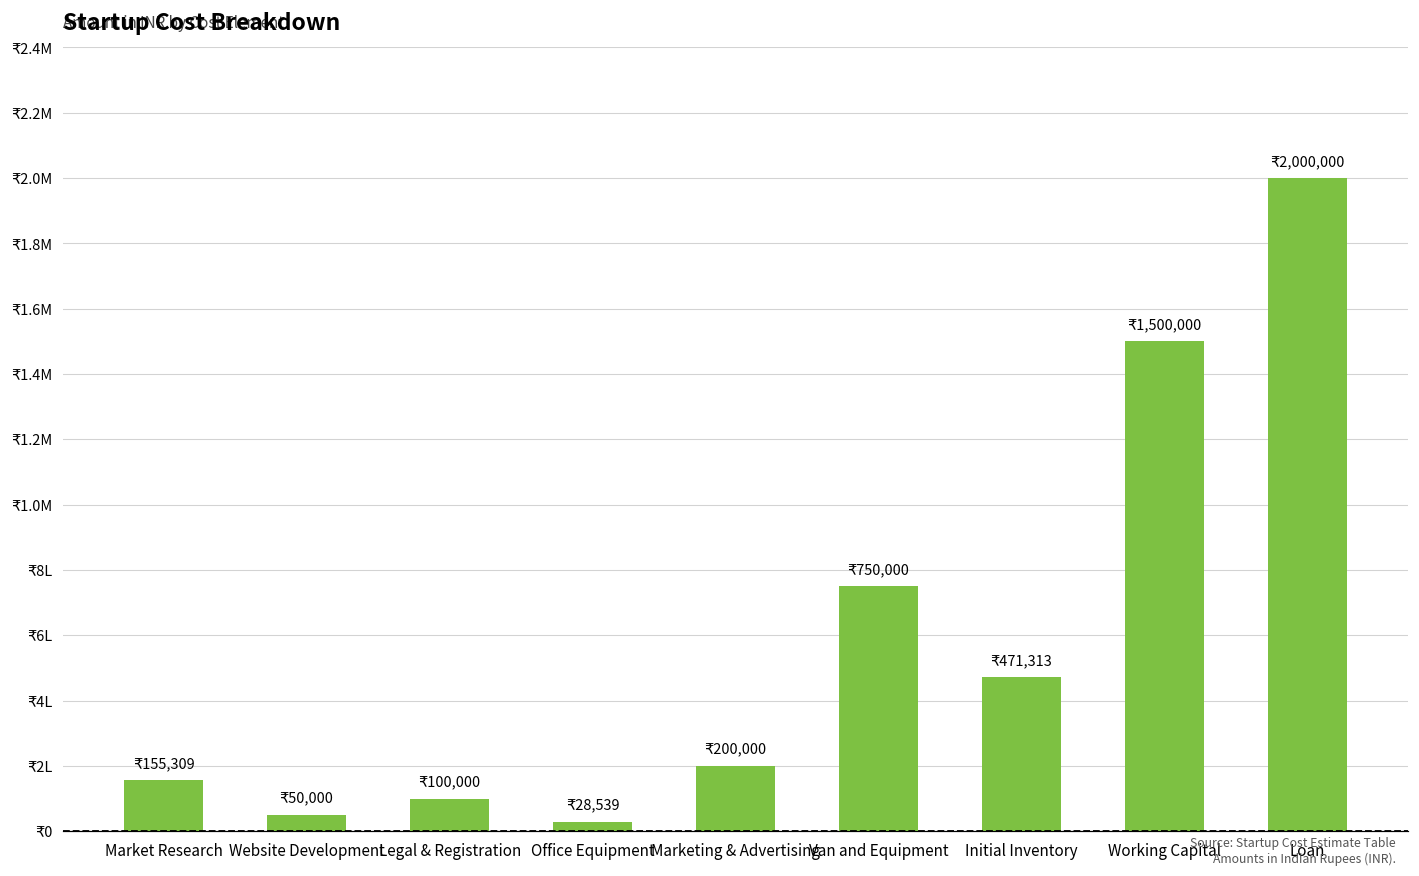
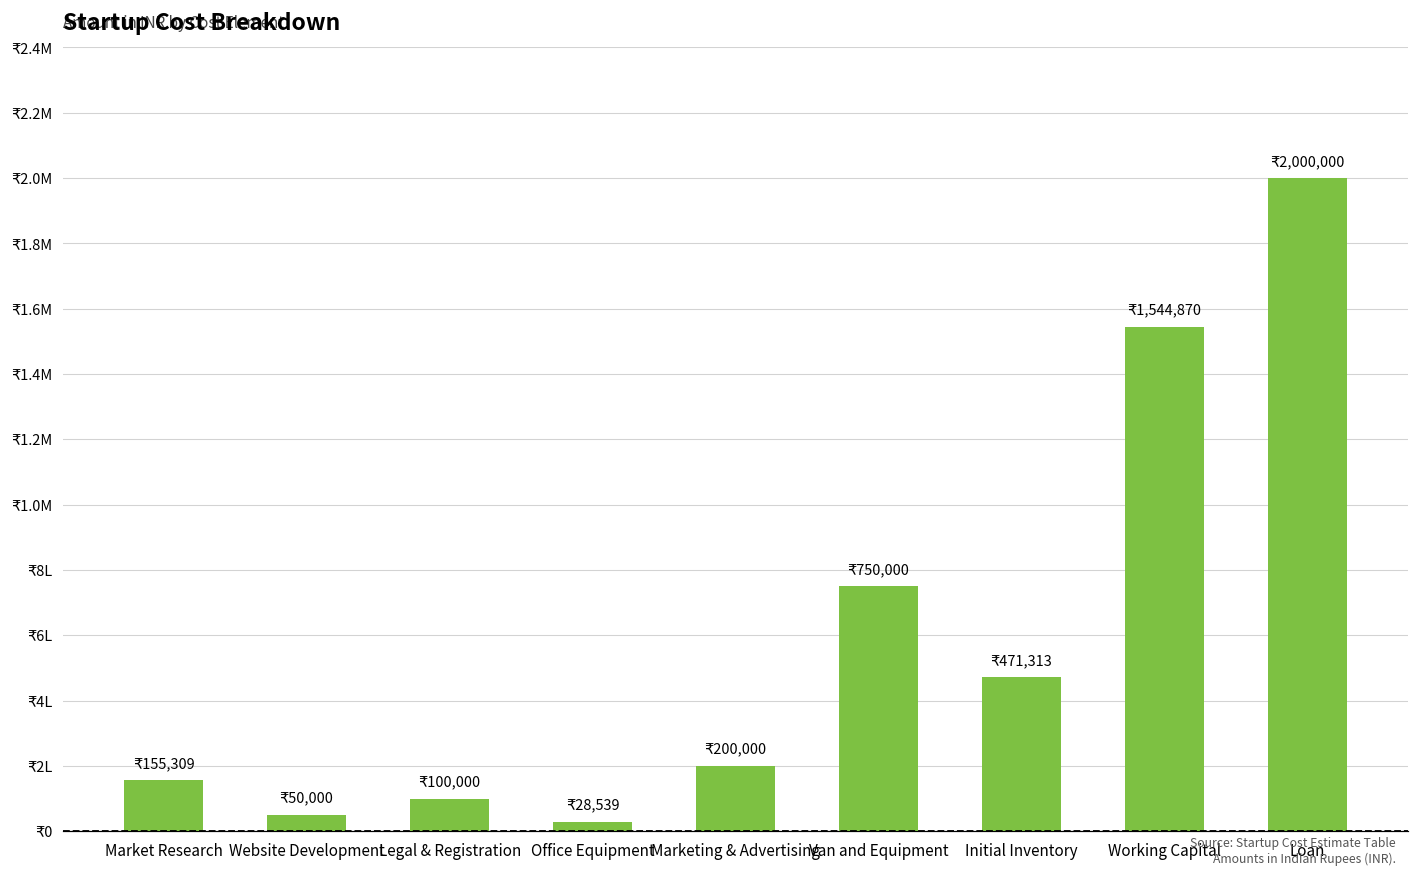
Working Capital: 1,500,000 -> 1,544,870
